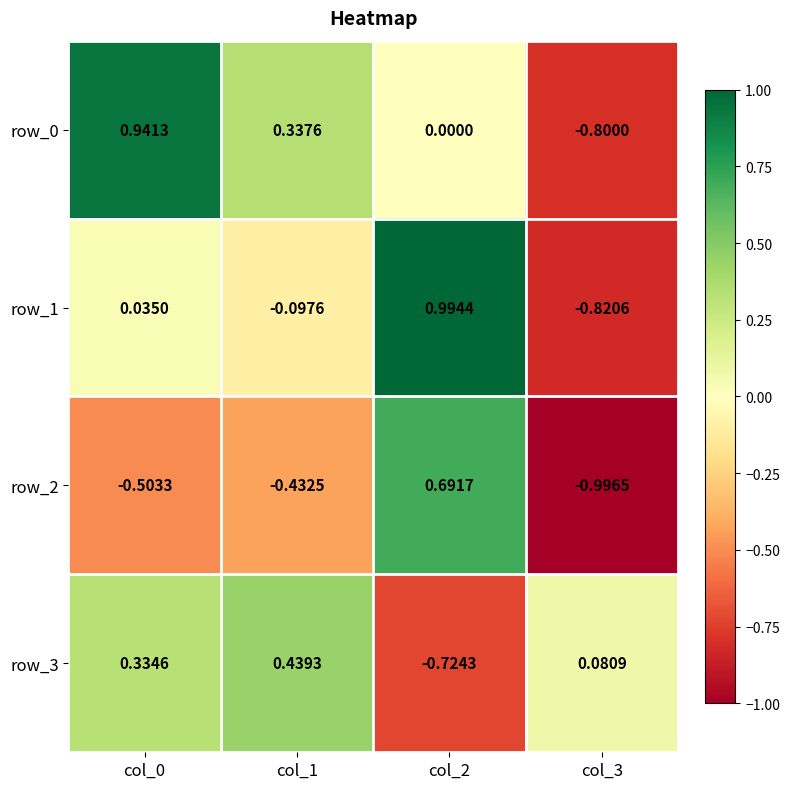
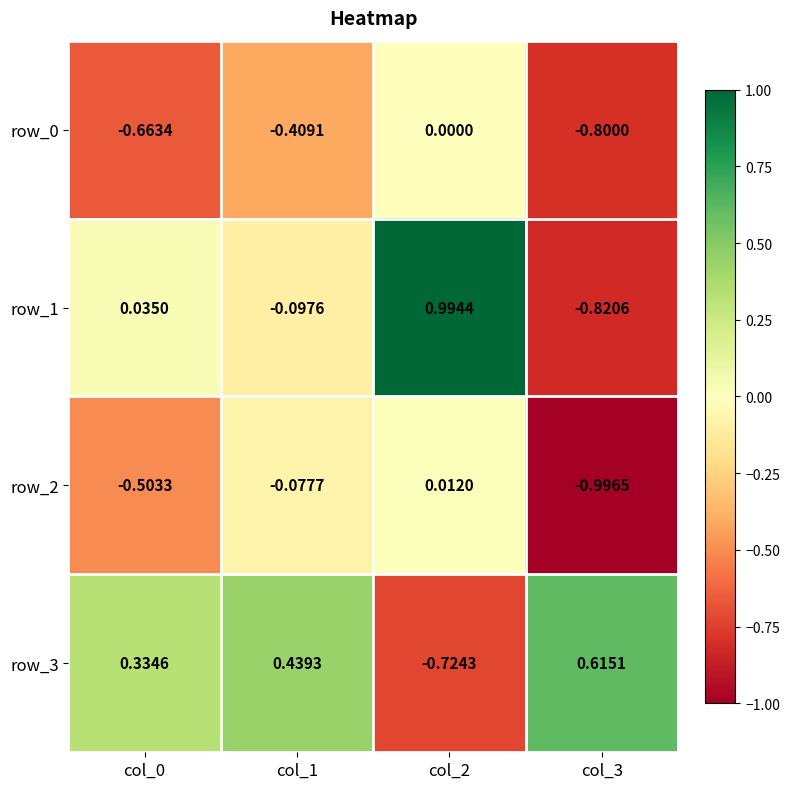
row_0, col_0: 0.9413 -> -0.6634
row_0, col_1: 0.3376 -> -0.4091
row_2, col_1: -0.4325 -> -0.0777
row_2, col_2: 0.6917 -> 0.0120
row_3, col_3: 0.0809 -> 0.6151
